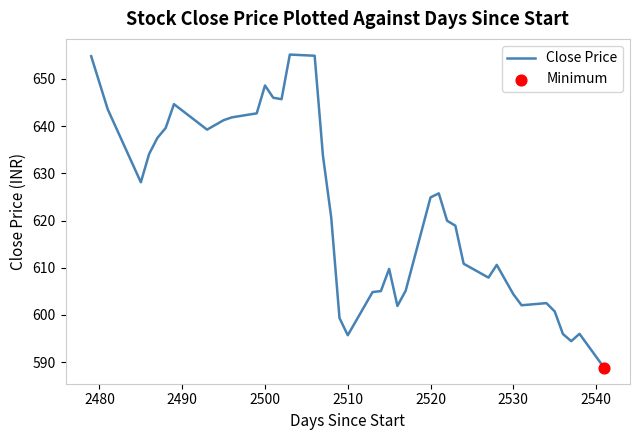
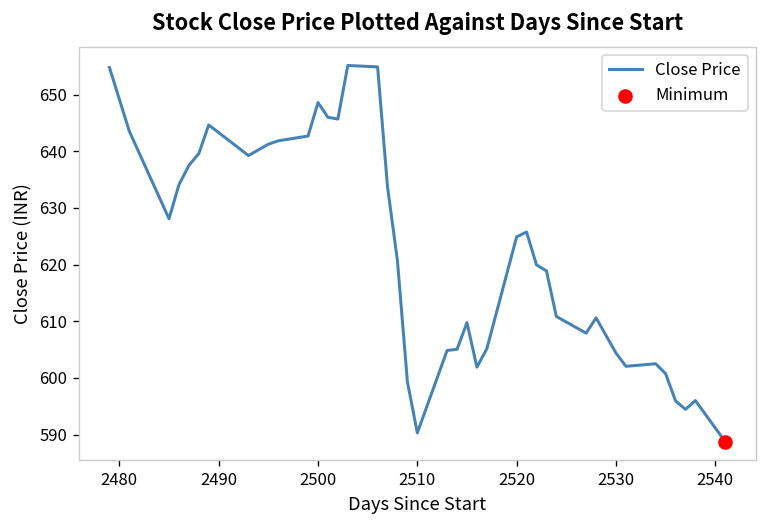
Close Price, 2510: 596 -> 590
